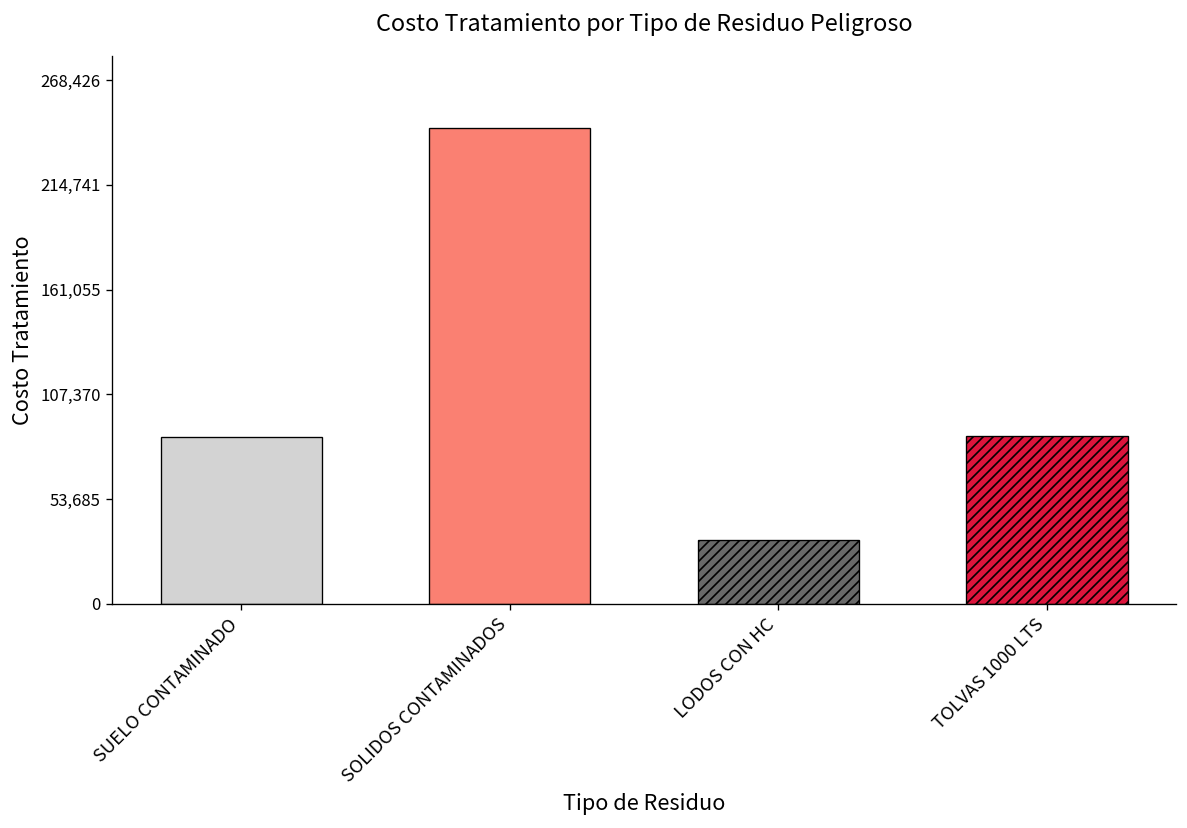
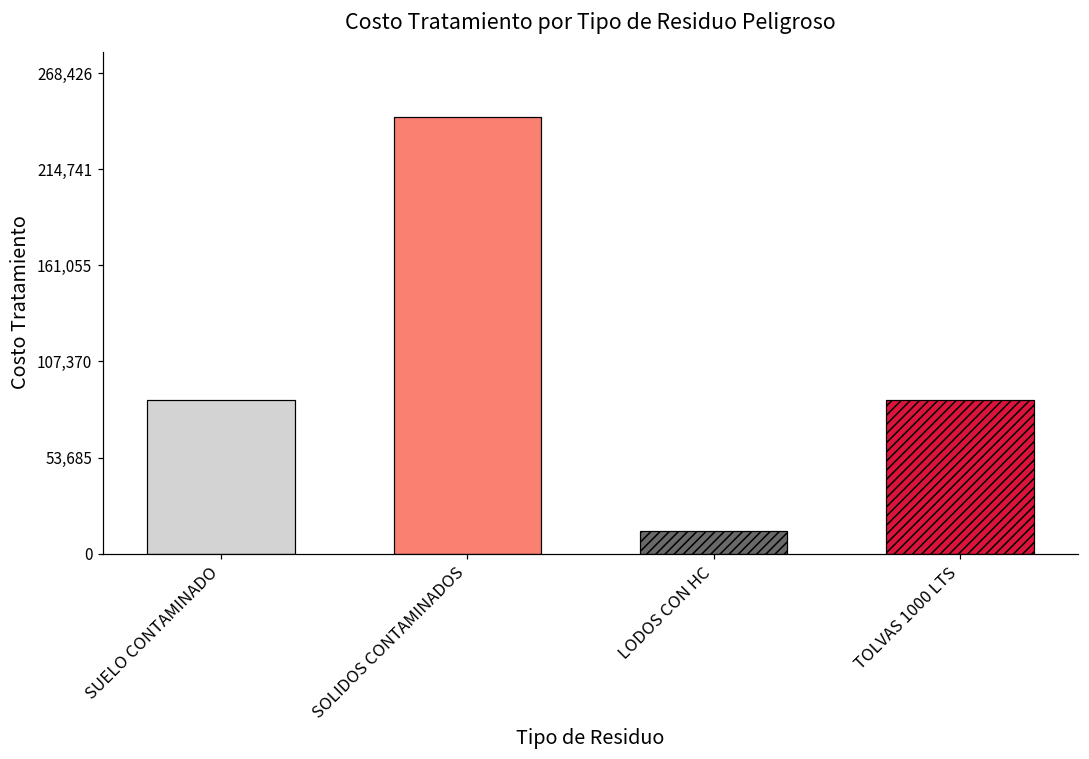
LODOS CON HC: 33,000 -> 13,000
